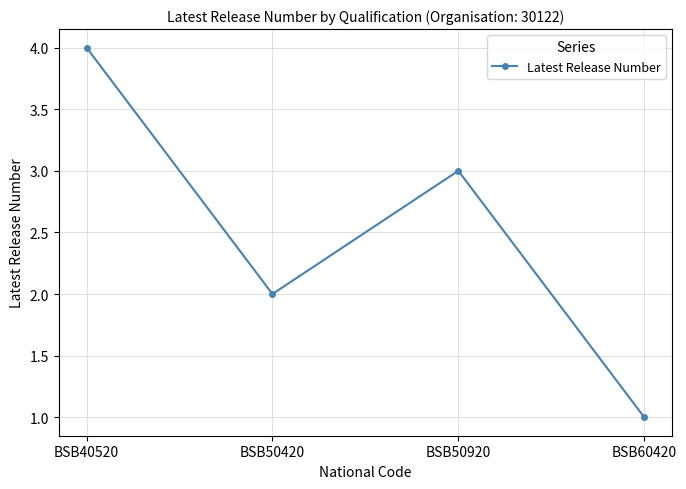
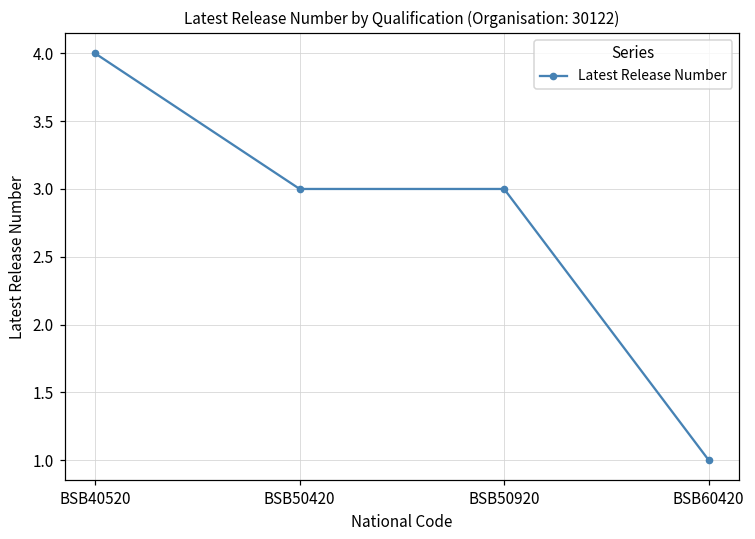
BSB50420: 2 -> 3
